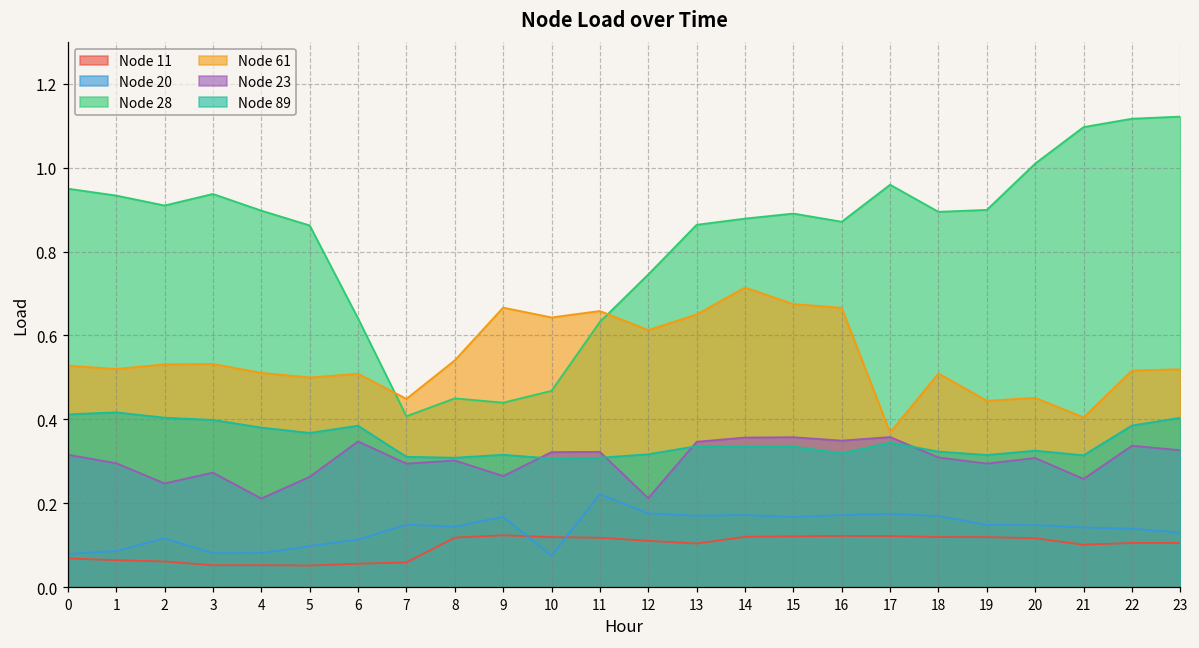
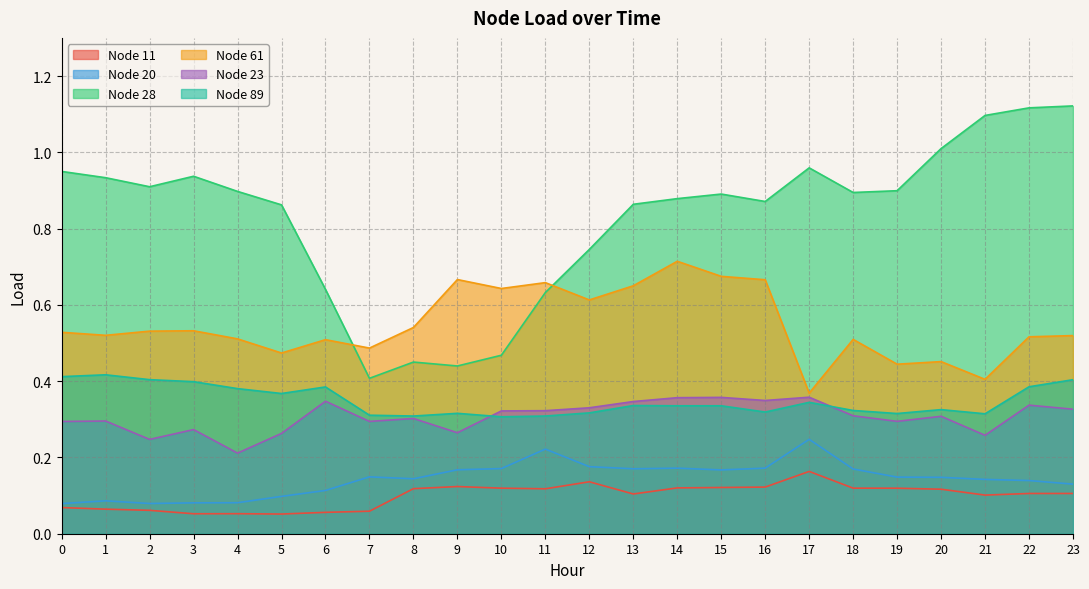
Node 23, 0: 0.32 -> 0.29
Node 20, 2: 0.12 -> 0.08
Node 61, 5: 0.50 -> 0.47
Node 61, 7: 0.45 -> 0.49
Node 20, 10: 0.08 -> 0.17
Node 11, 12: 0.11 -> 0.14
Node 23, 12: 0.21 -> 0.33
Node 11, 17: 0.12 -> 0.16
Node 20, 17: 0.17 -> 0.25
